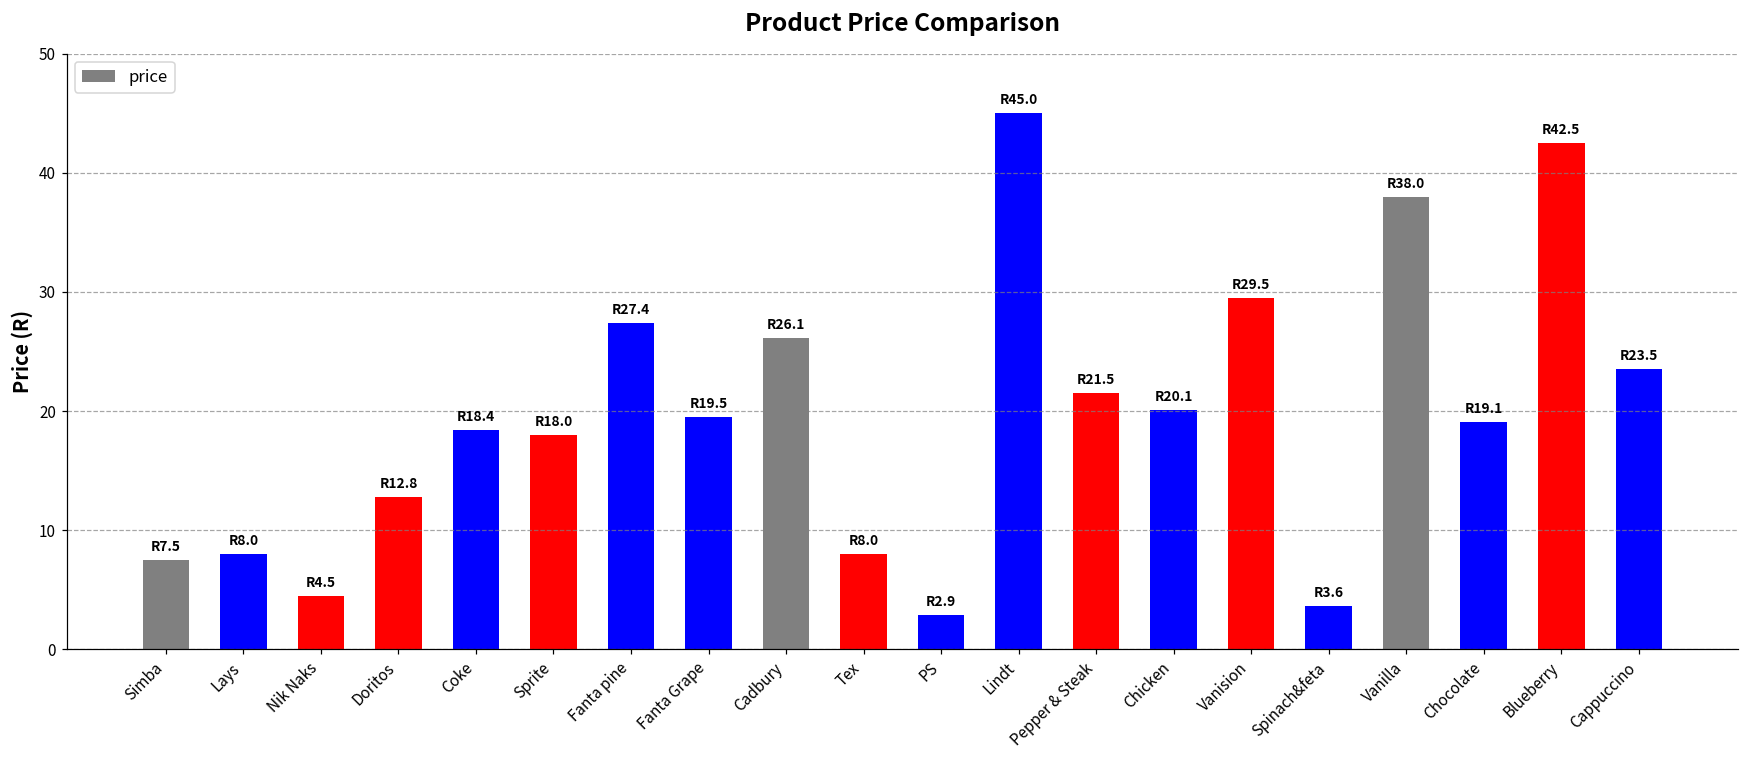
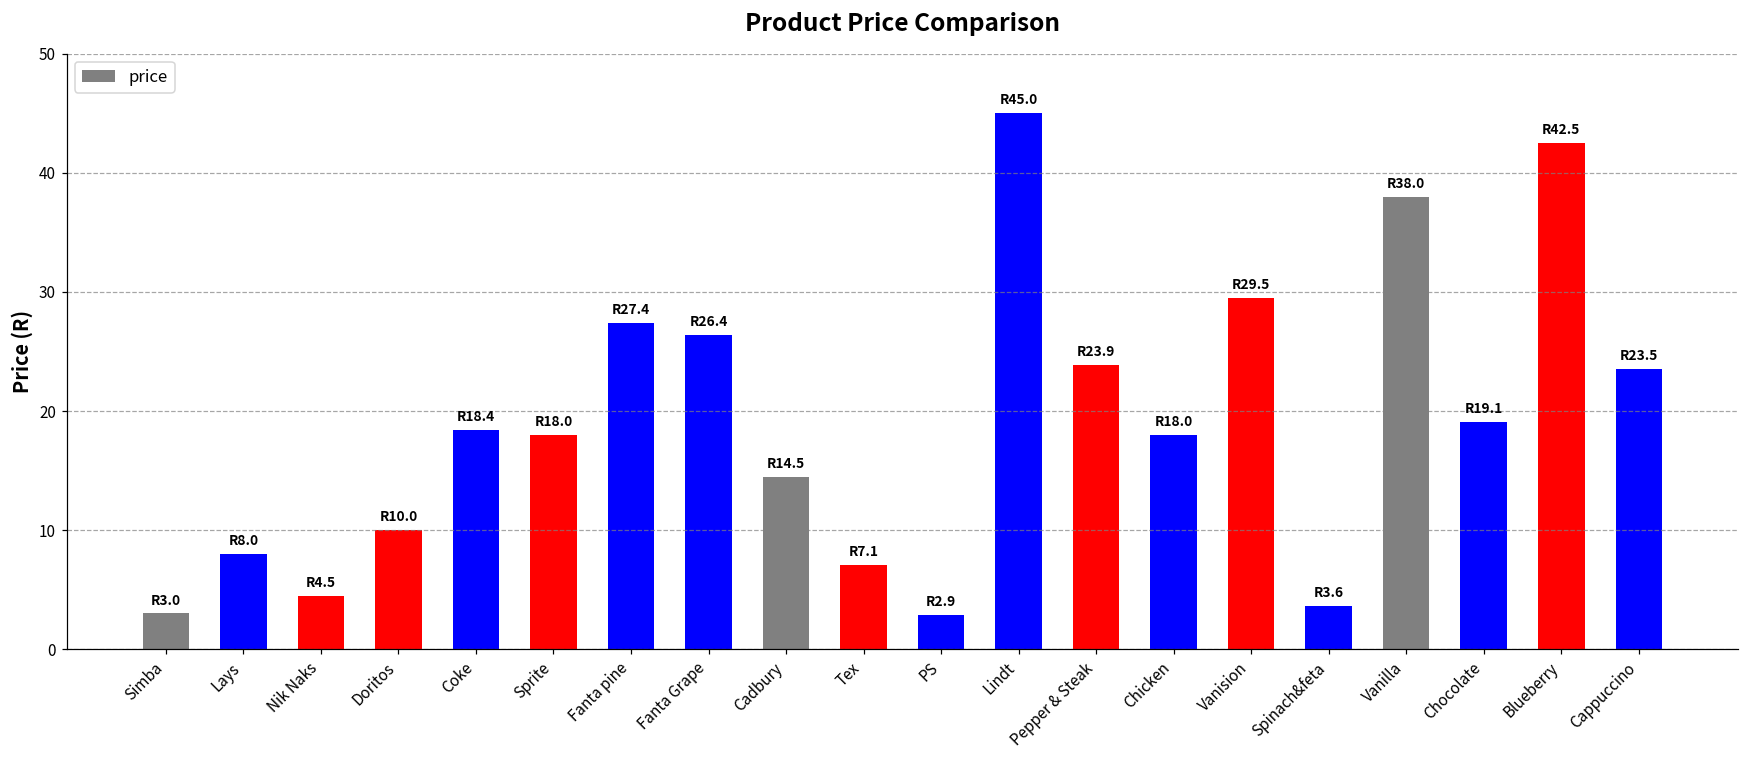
Simba: 7.5 -> 3.0
Doritos: 12.8 -> 10.0
Fanta Grape: 19.5 -> 26.4
Cadbury: 26.1 -> 14.5
Tex: 8.0 -> 7.1
Pepper & Steak: 21.5 -> 23.9
Chicken: 20.1 -> 18.0
